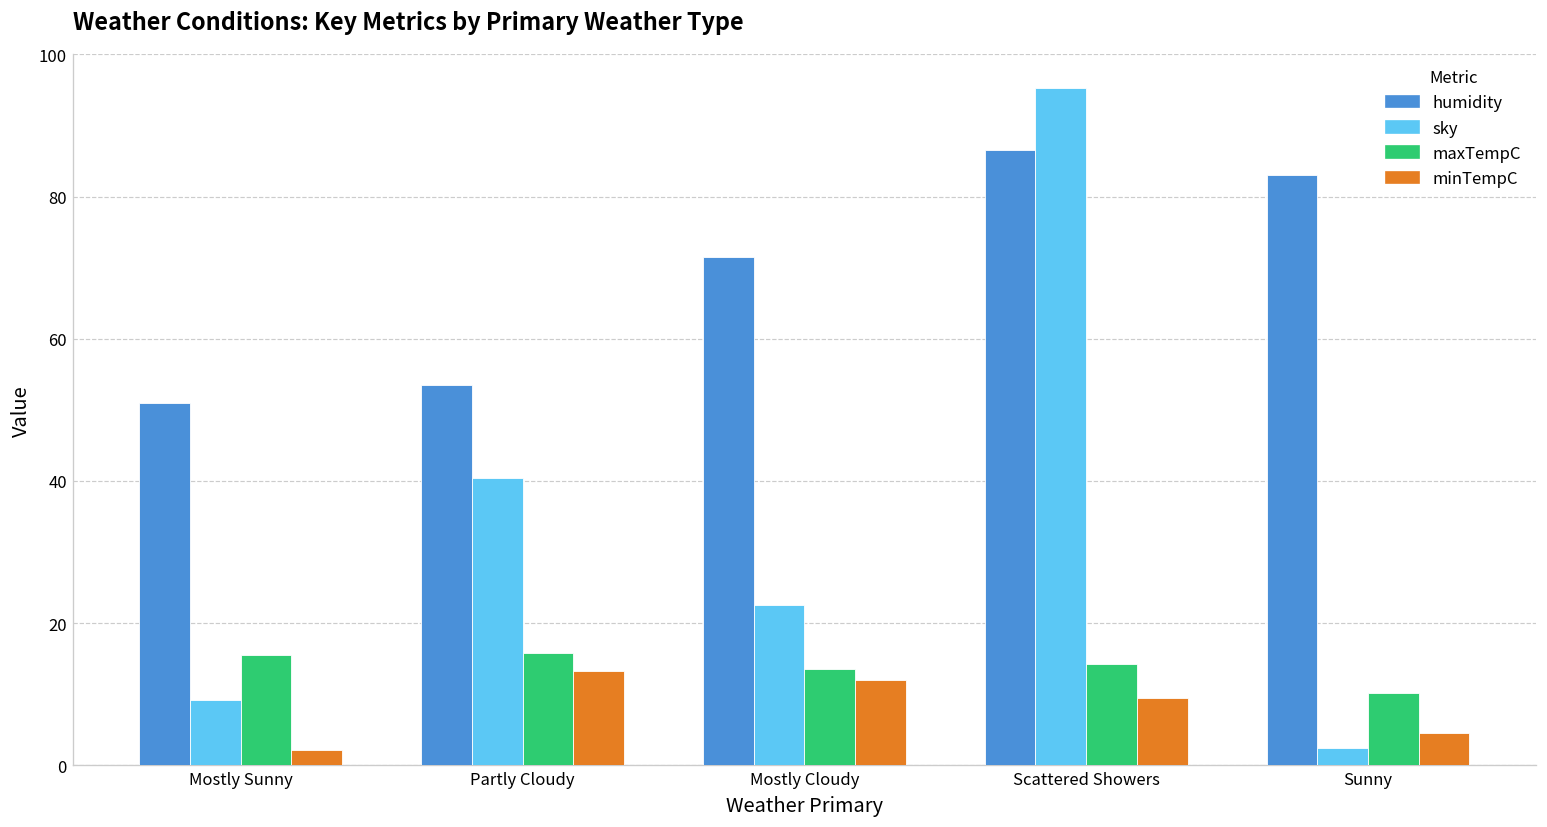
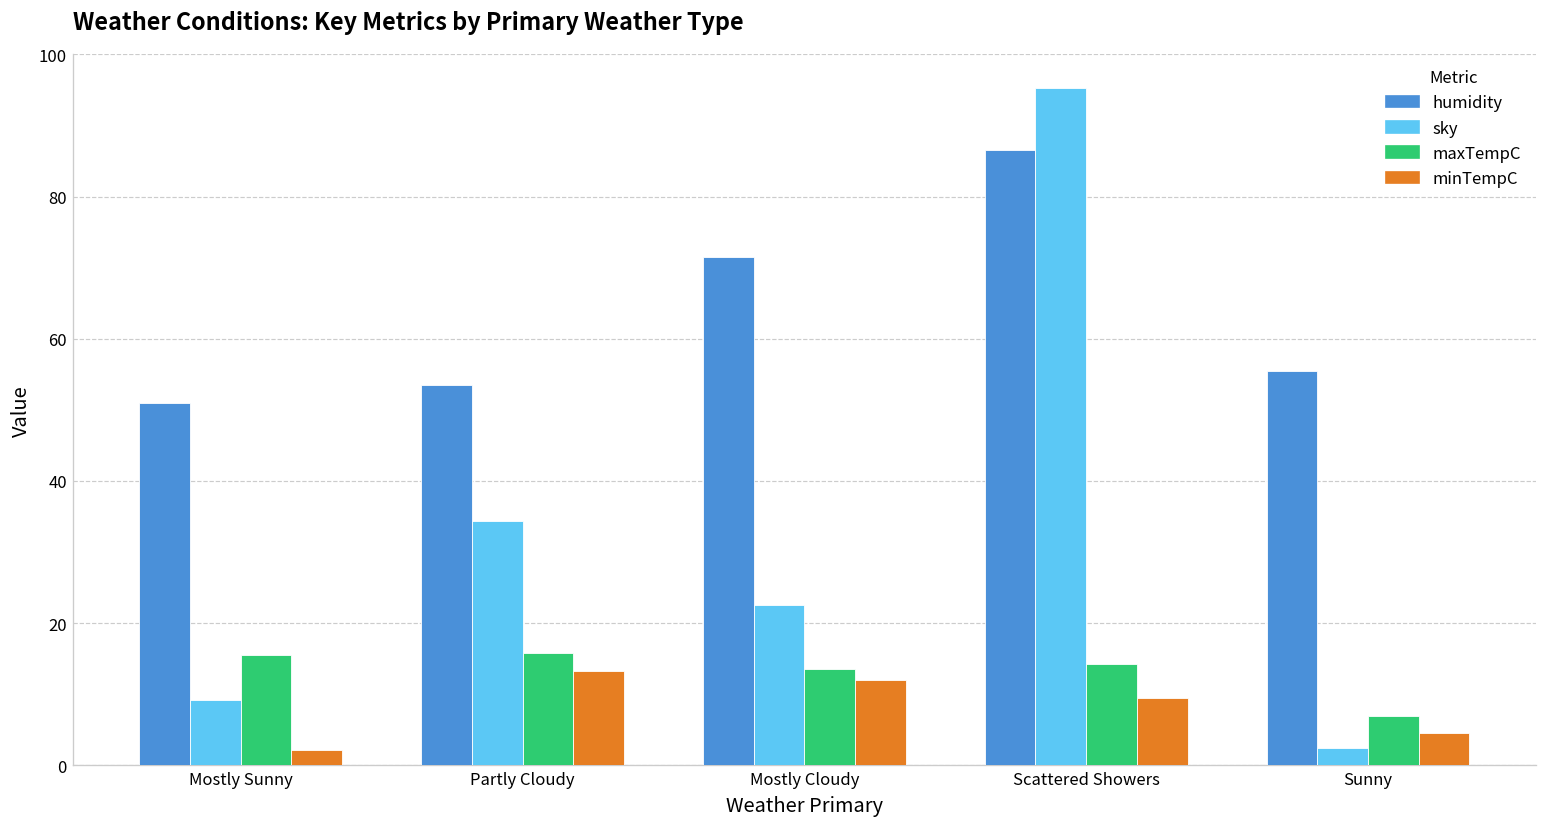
sky, Partly Cloudy: 40 -> 34
humidity, Sunny: 83 -> 55
maxTempC, Sunny: 10 -> 7
